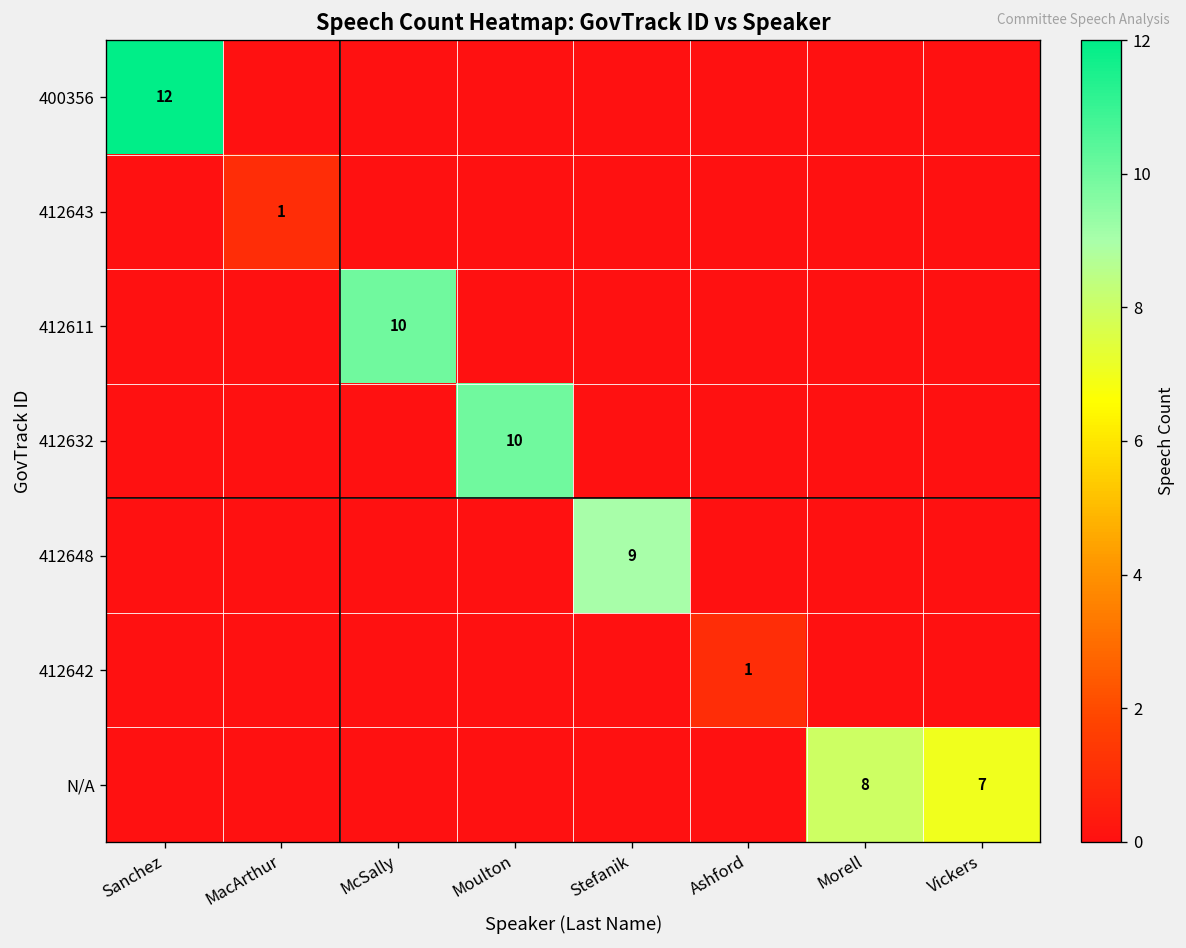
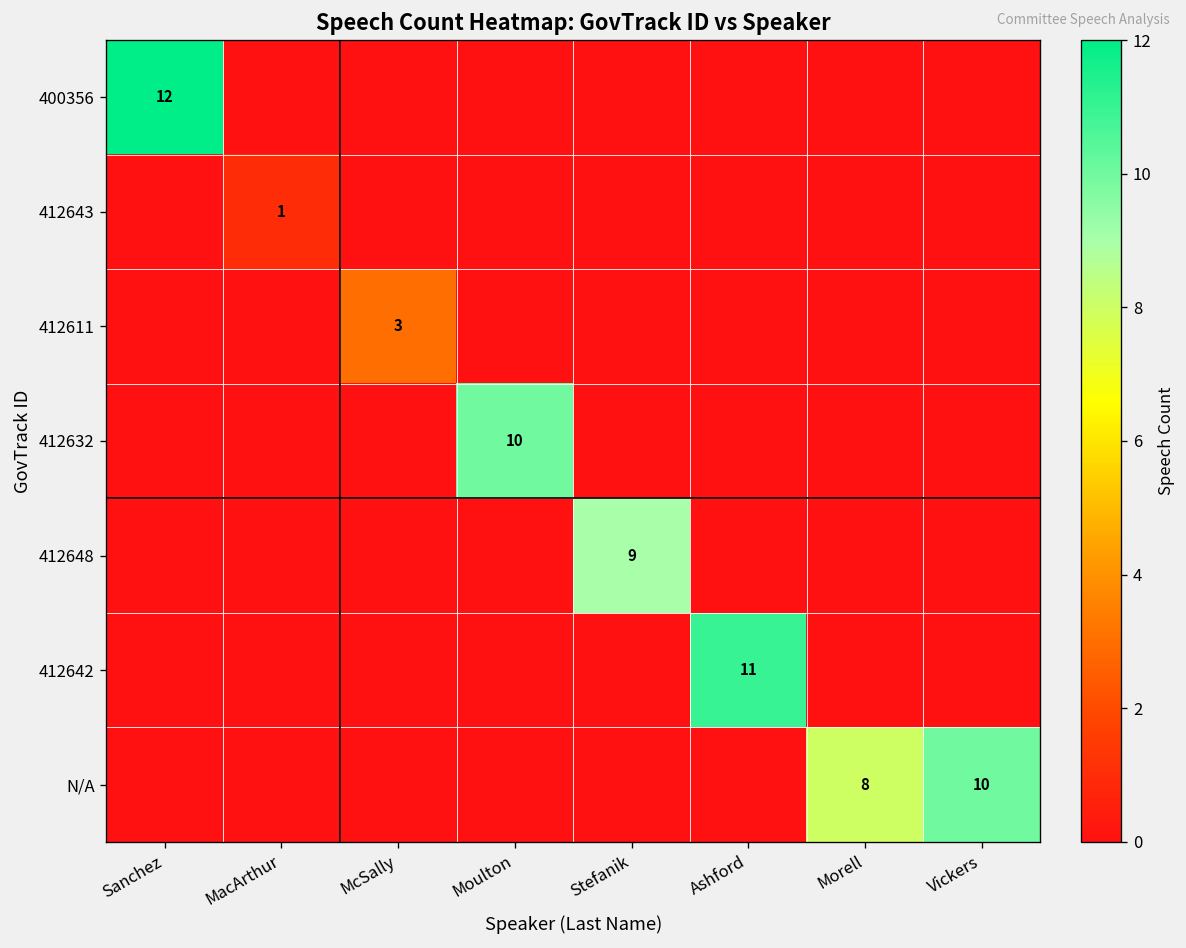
412611, McSally: 10 -> 3
412642, Ashford: 1 -> 11
N/A, Vickers: 7 -> 10
